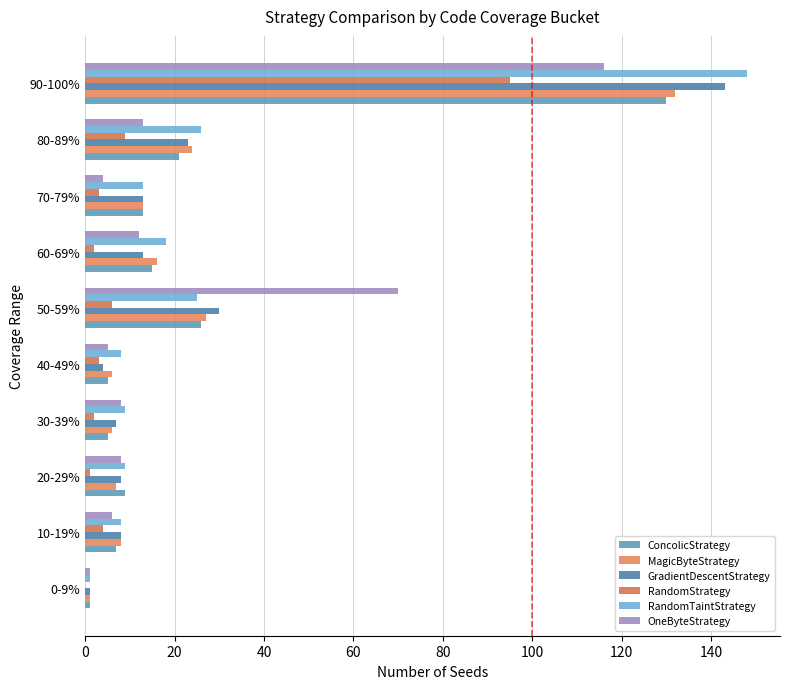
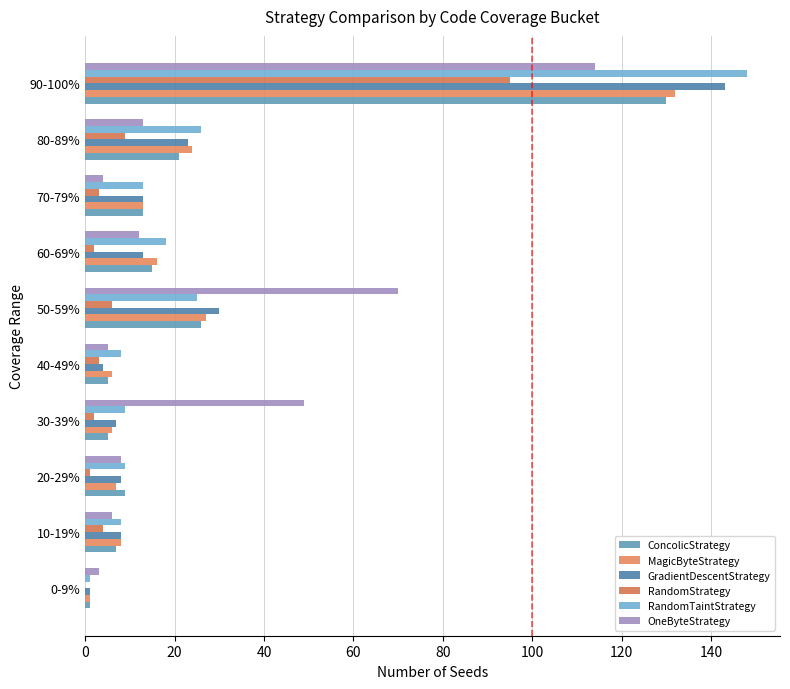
OneByteStrategy, 90-100%: 116 -> 114
OneByteStrategy, 30-39%: 8 -> 49
OneByteStrategy, 0-9%: 1 -> 3
